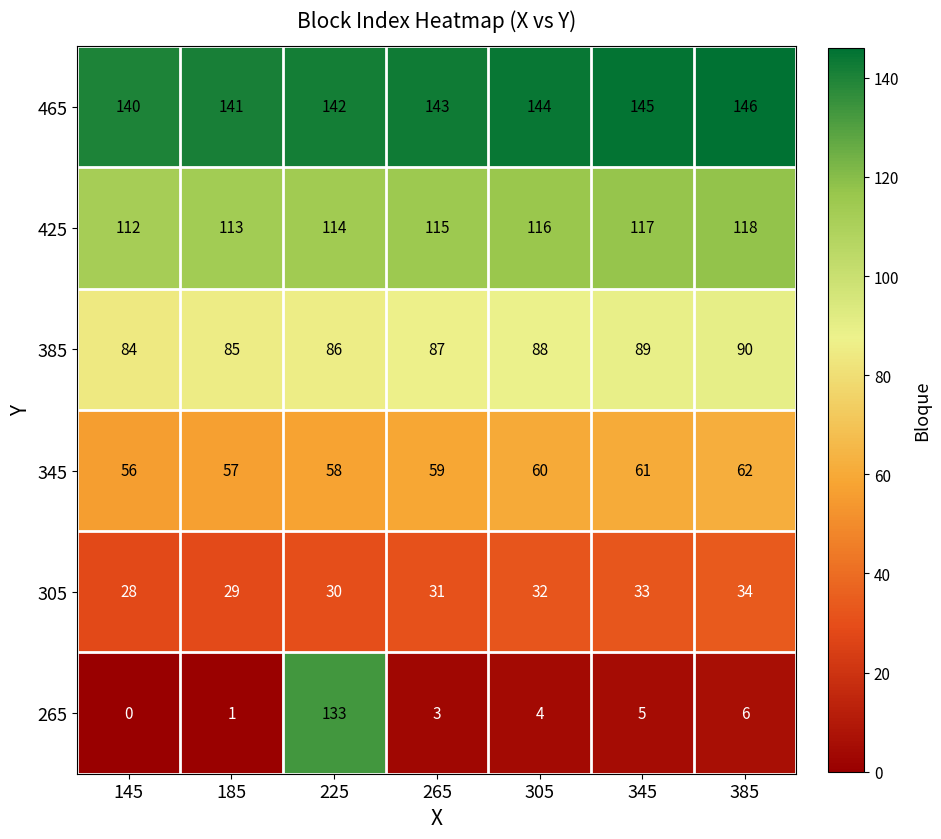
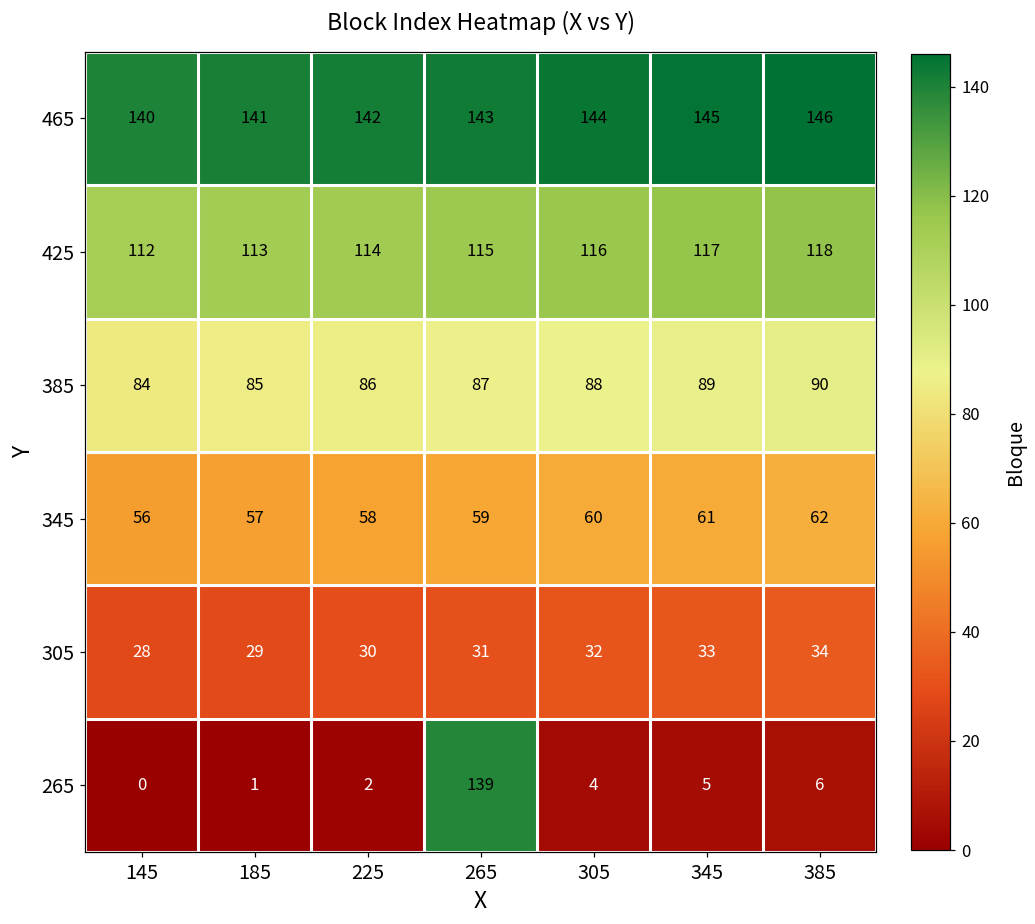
265, 225: 133 -> 2
265, 265: 3 -> 139
